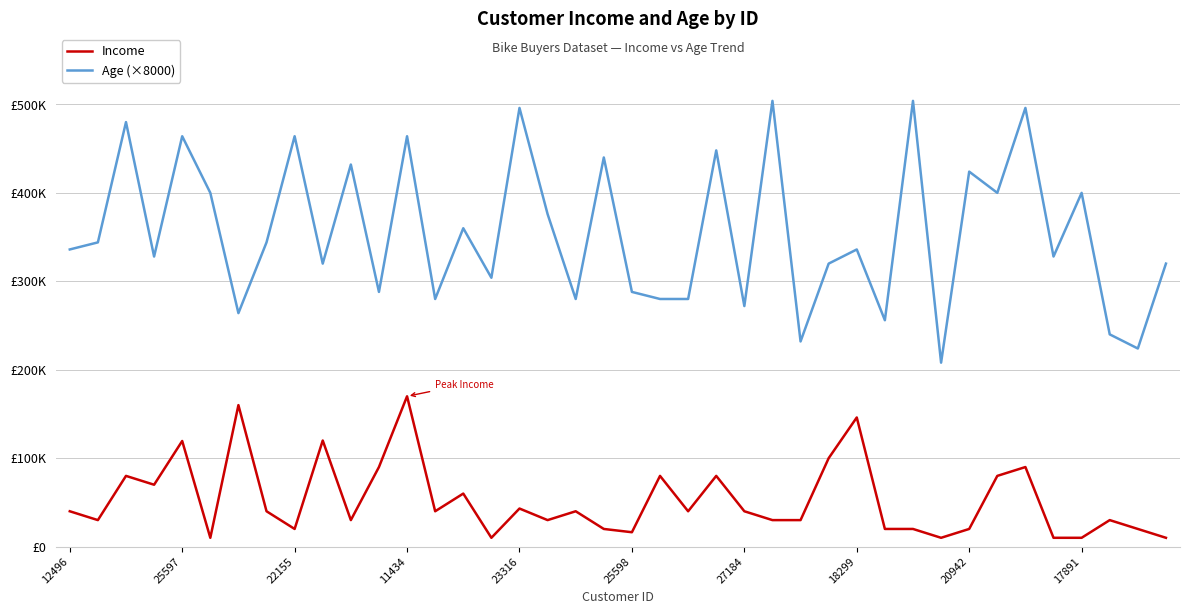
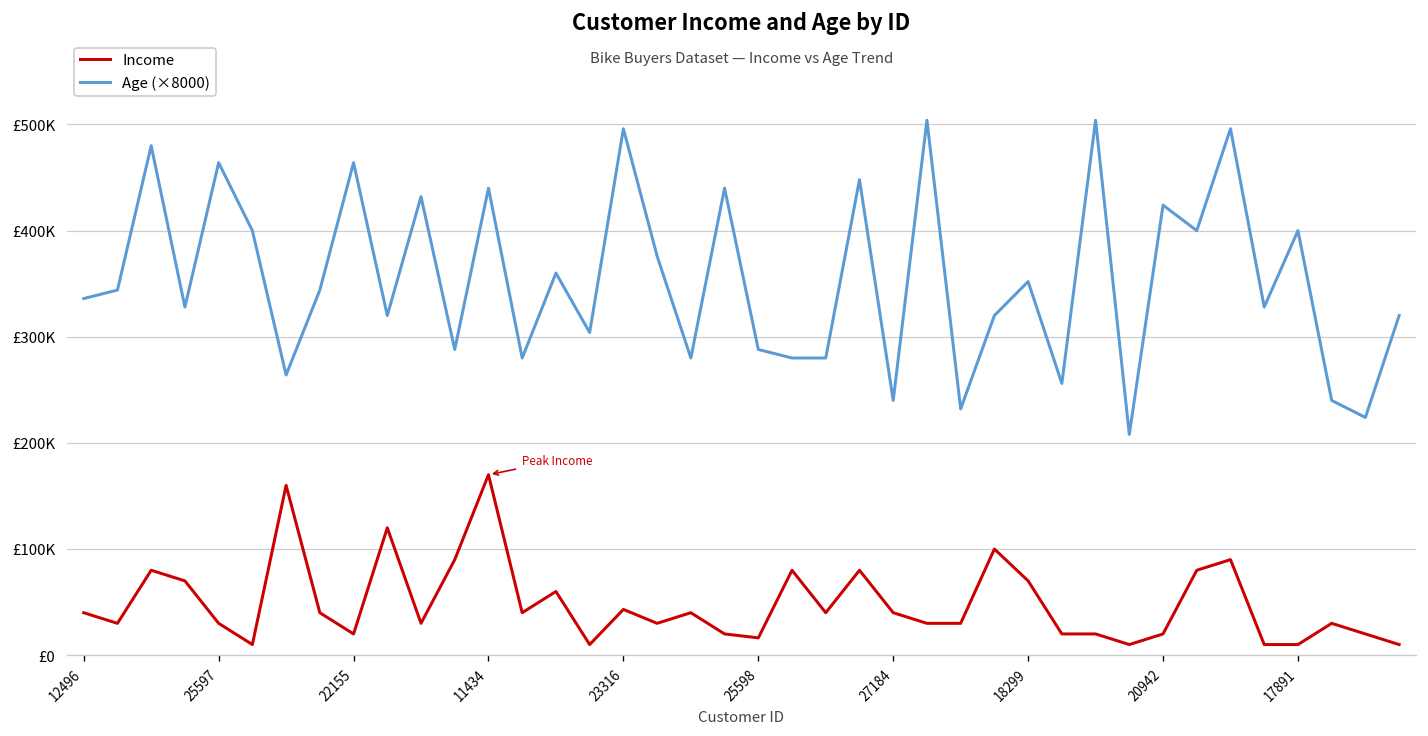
Income, 25597: £120000 -> £30000
Age (×8000), 11434: £460000 -> £440000
Age (×8000), 27184: £270000 -> £240000
Income, 18299: £150000 -> £70000
Age (×8000), 18299: £340000 -> £350000
